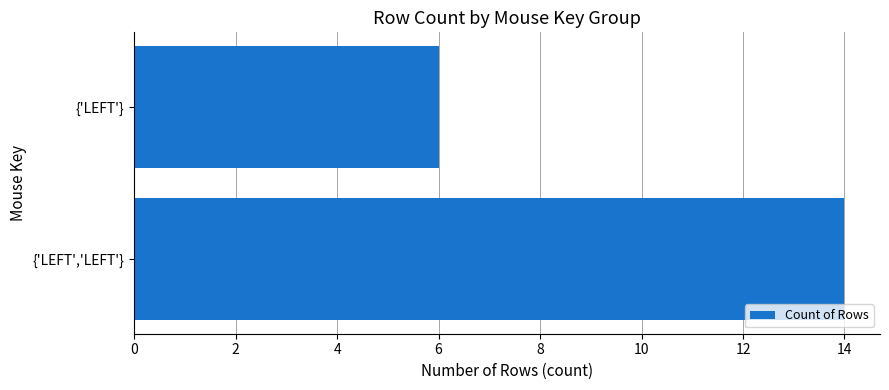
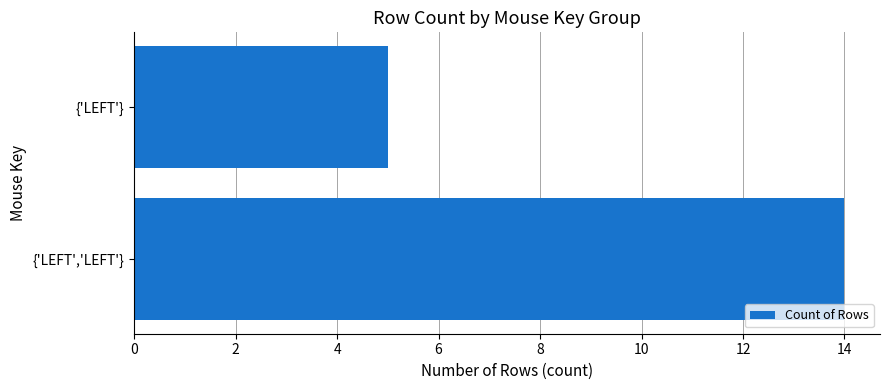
{'LEFT'}: 6 -> 5
